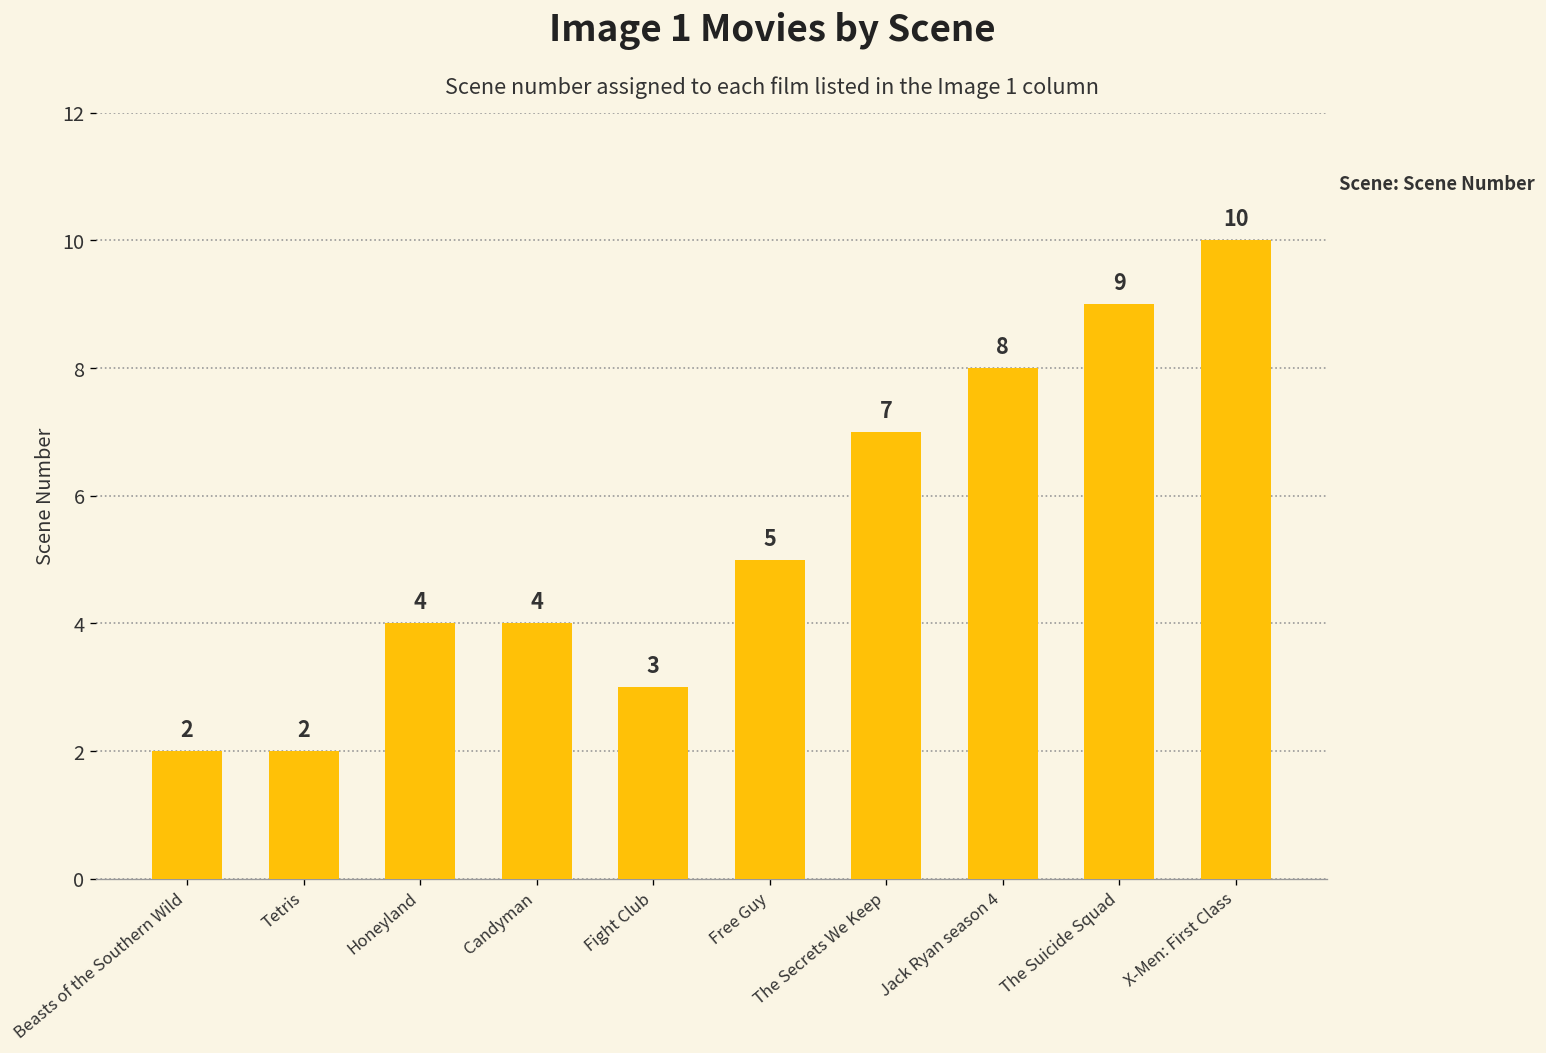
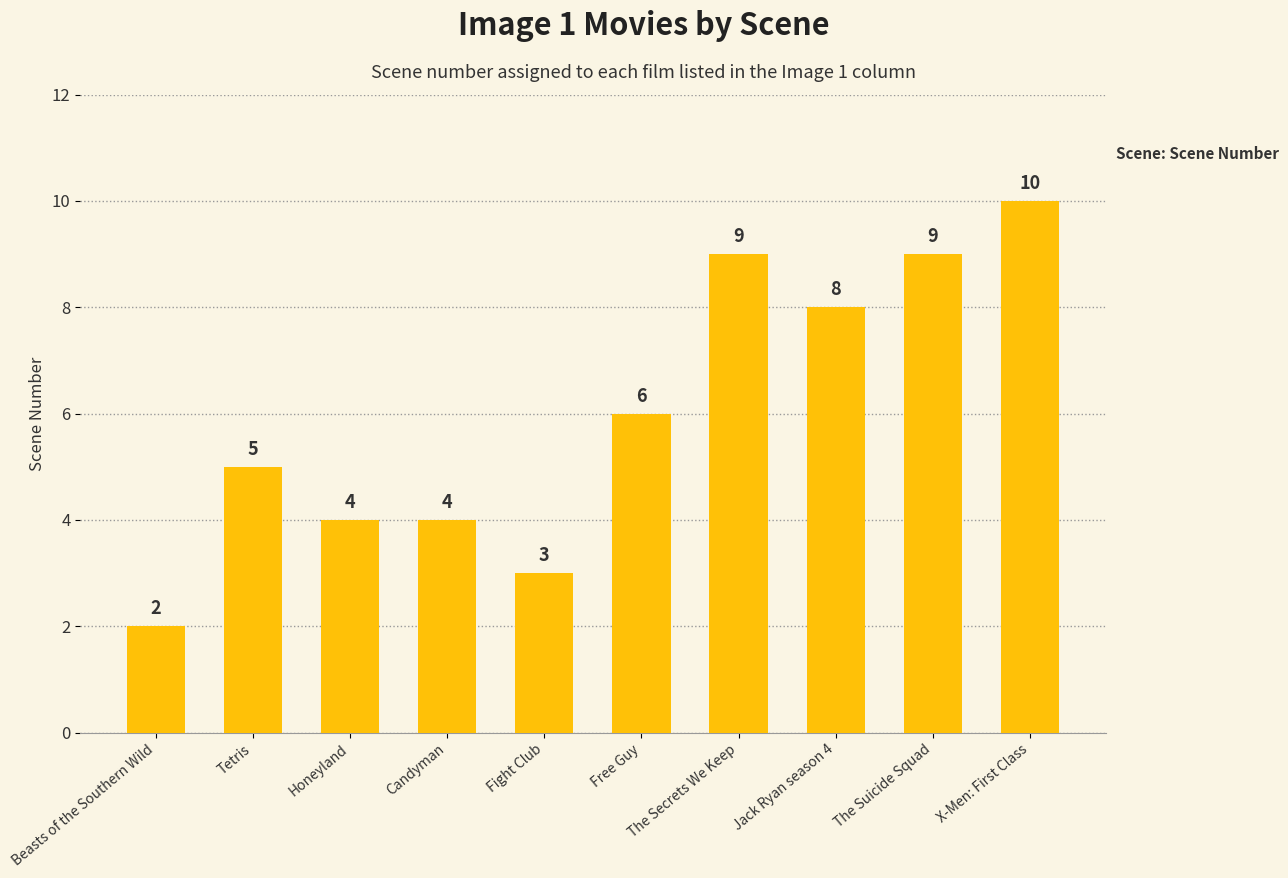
Tetris: 2 -> 5
Free Guy: 5 -> 6
The Secrets We Keep: 7 -> 9
